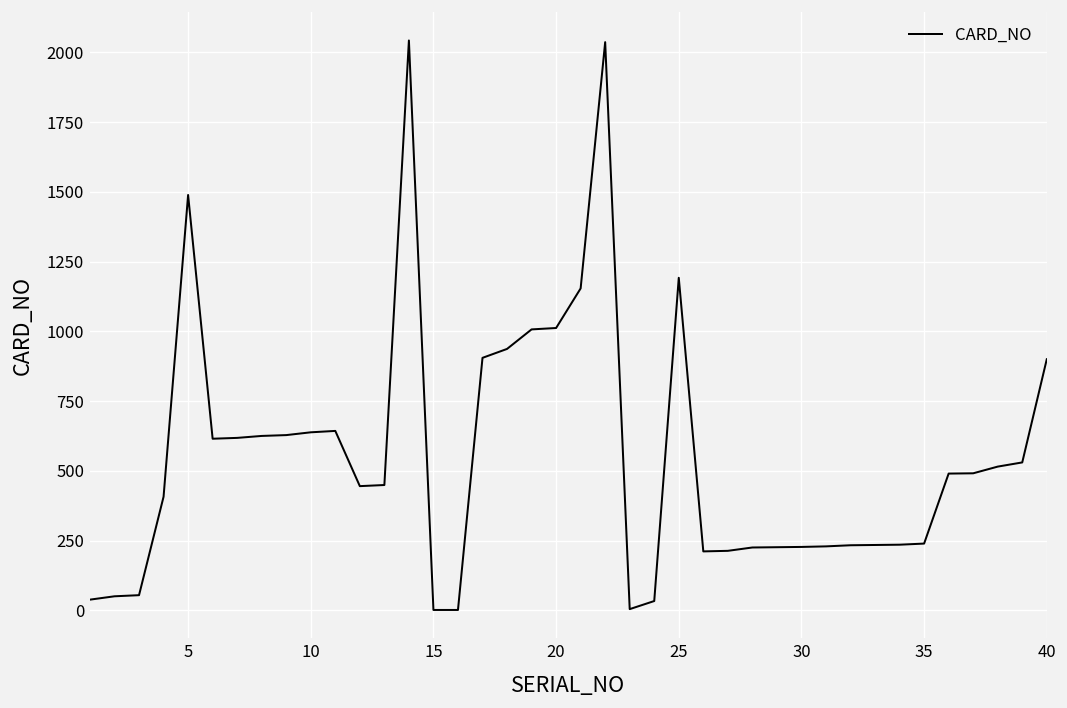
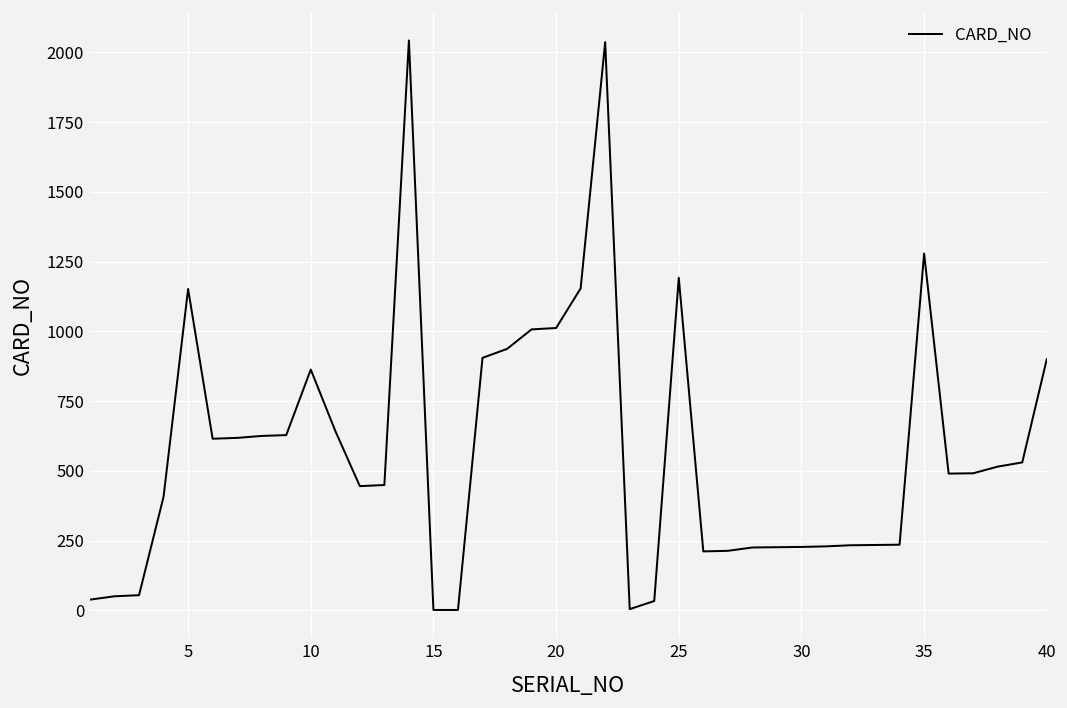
5: 1490 -> 1150
10: 640 -> 860
35: 240 -> 1280
